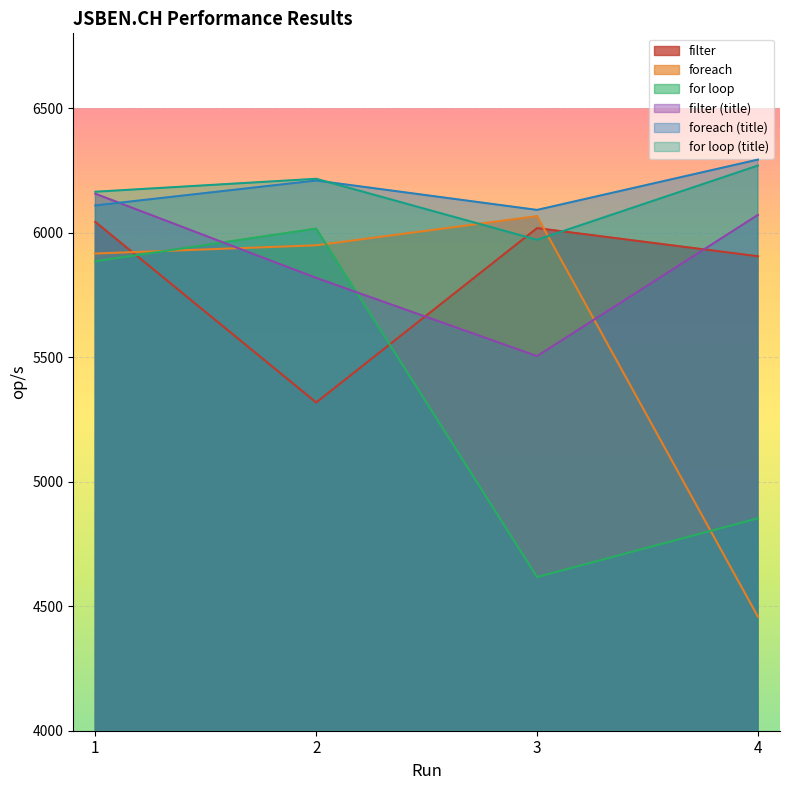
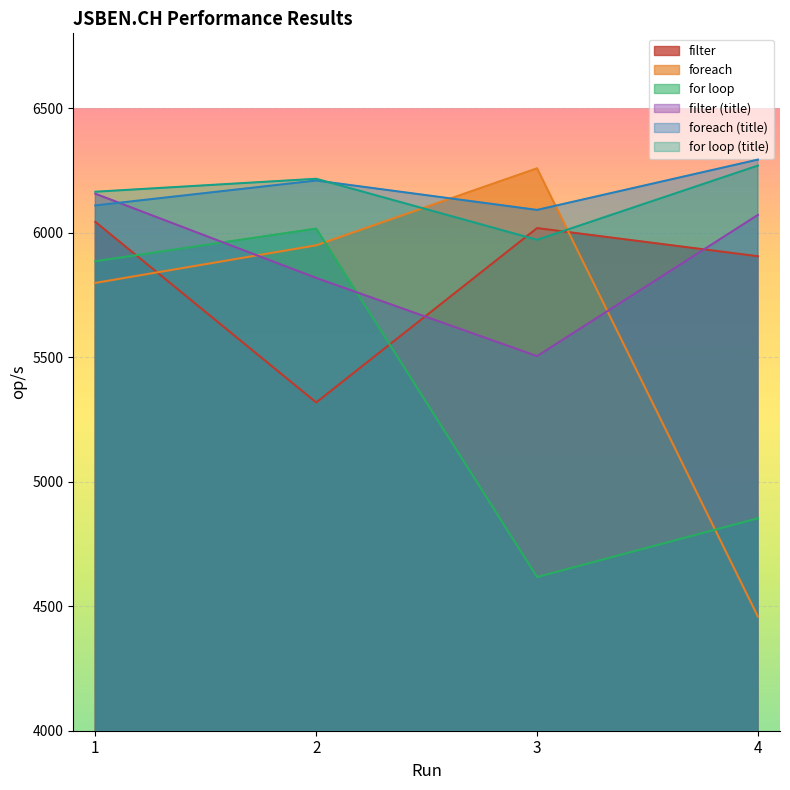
foreach, 1: 5920 -> 5800
foreach, 3: 6070 -> 6260
